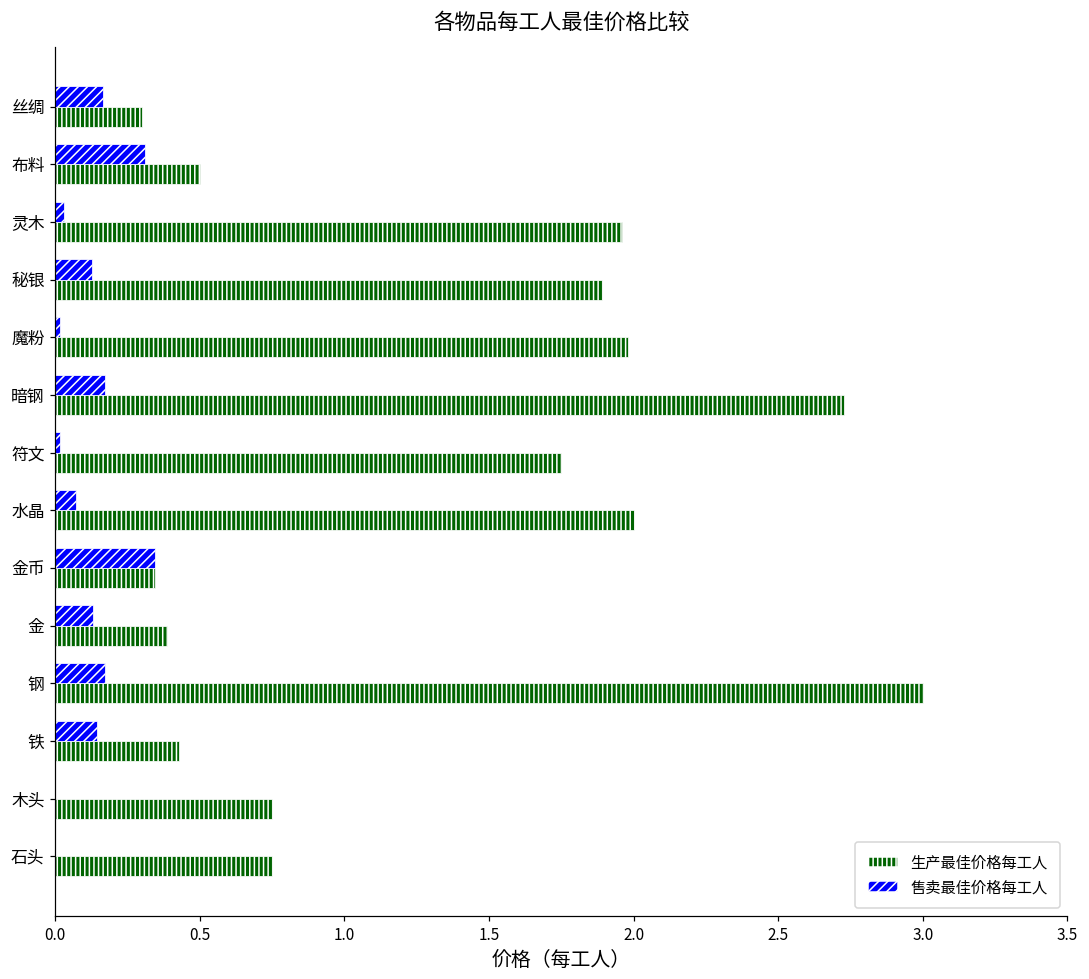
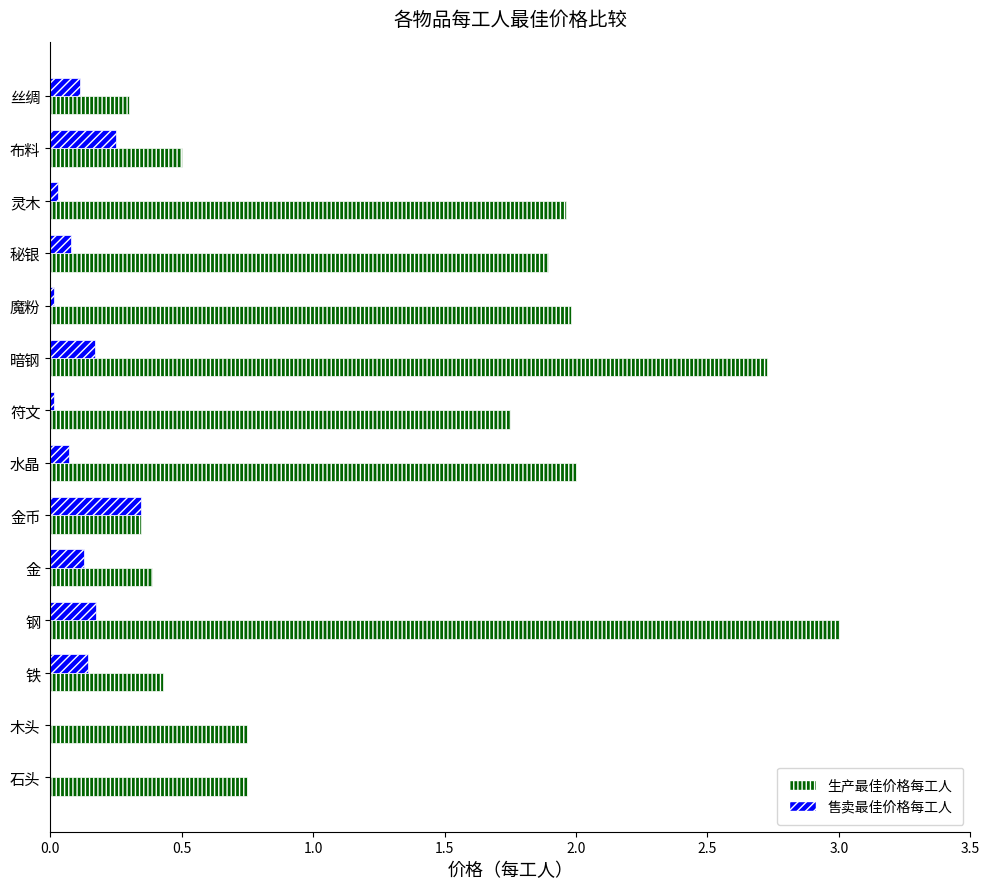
售卖最佳价格每工人, 丝绸: 0.16 -> 0.11
售卖最佳价格每工人, 布料: 0.31 -> 0.25
售卖最佳价格每工人, 秘银: 0.13 -> 0.08
